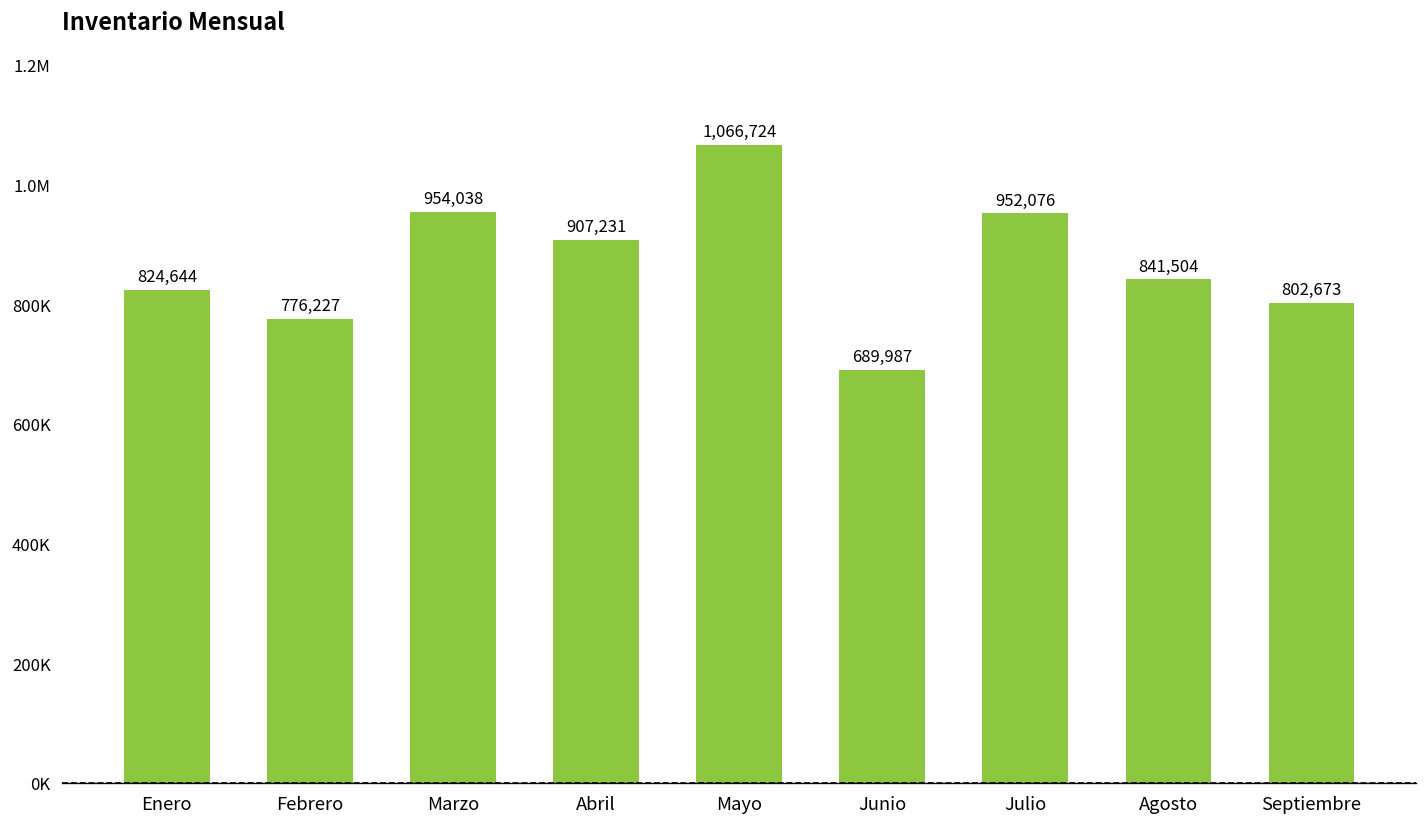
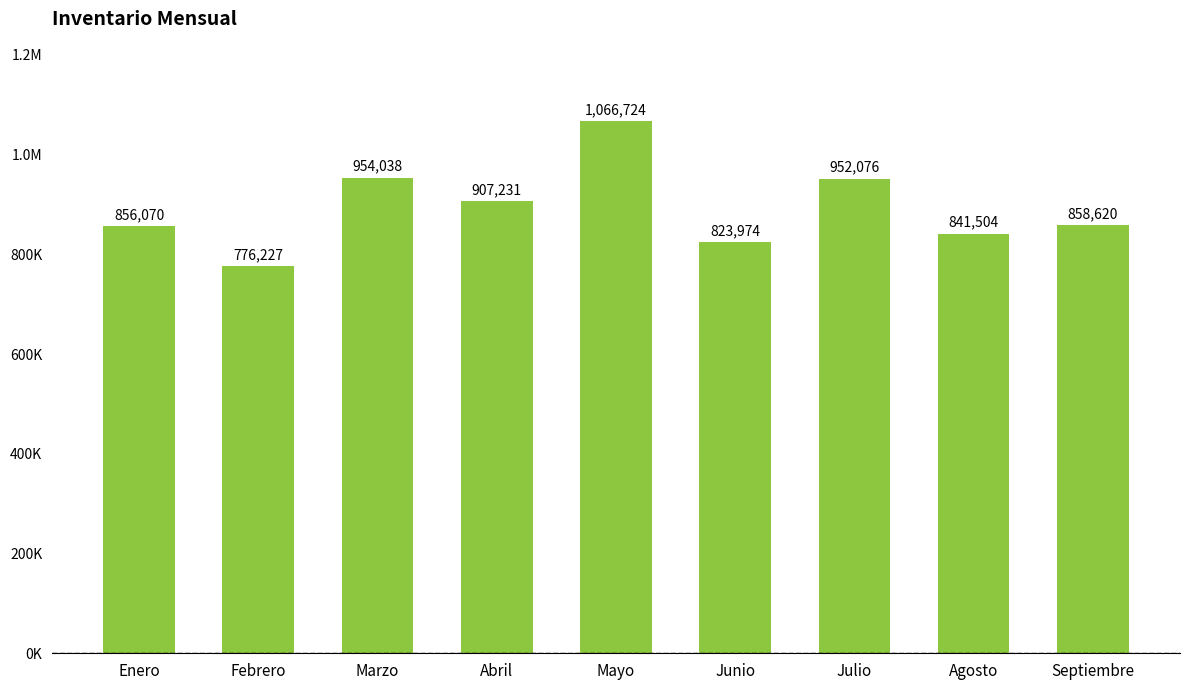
Enero: 824,644 -> 856,070
Junio: 689,987 -> 823,974
Septiembre: 802,673 -> 858,620
